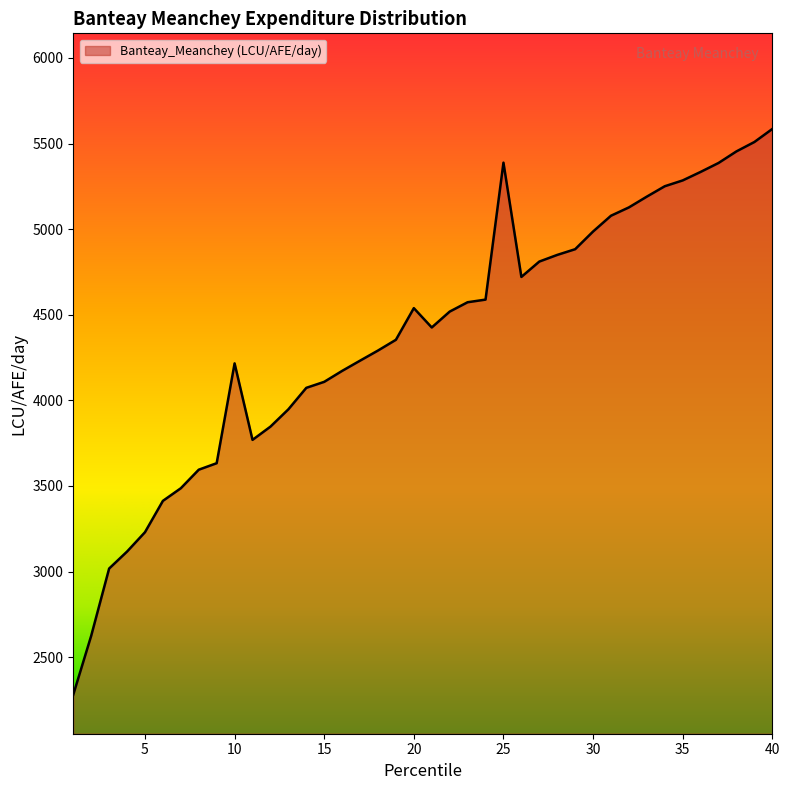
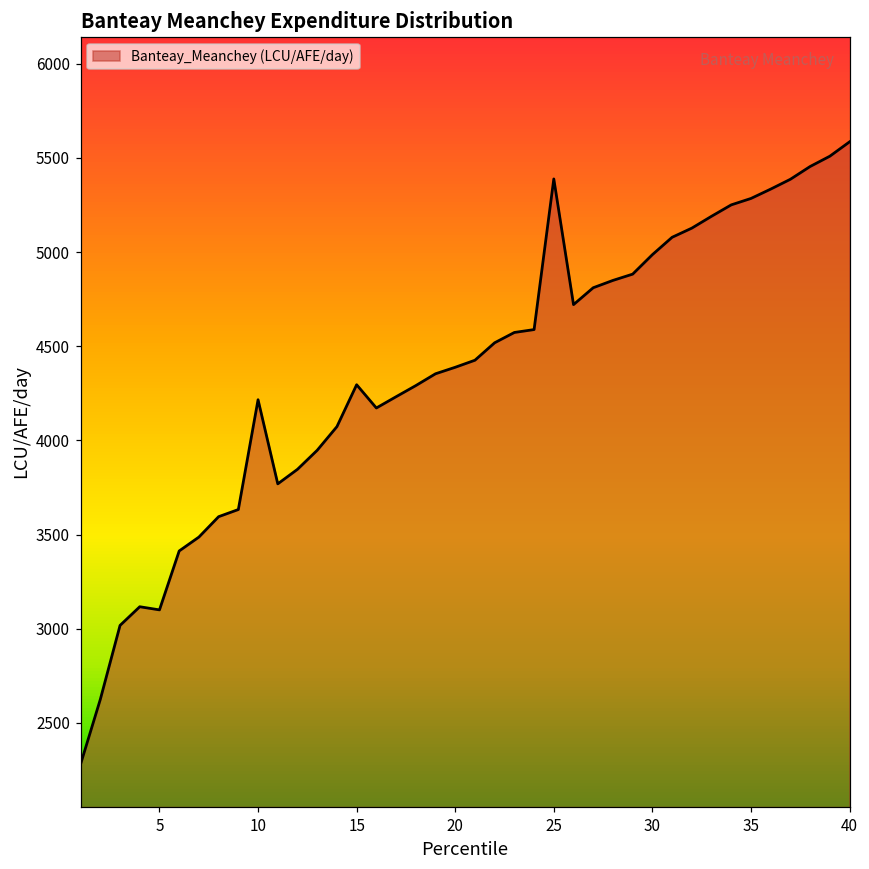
5: 3230 -> 3100
15: 4110 -> 4300
20: 4540 -> 4390
